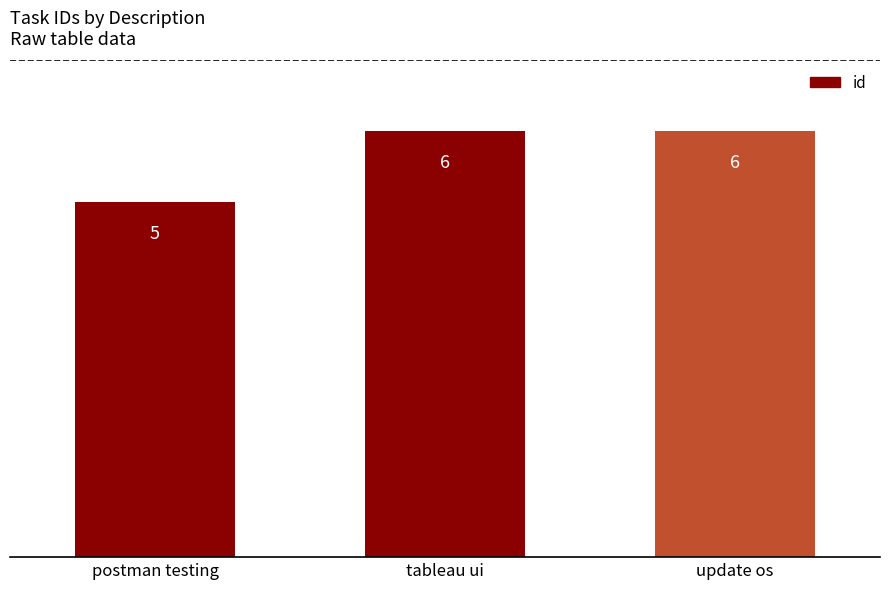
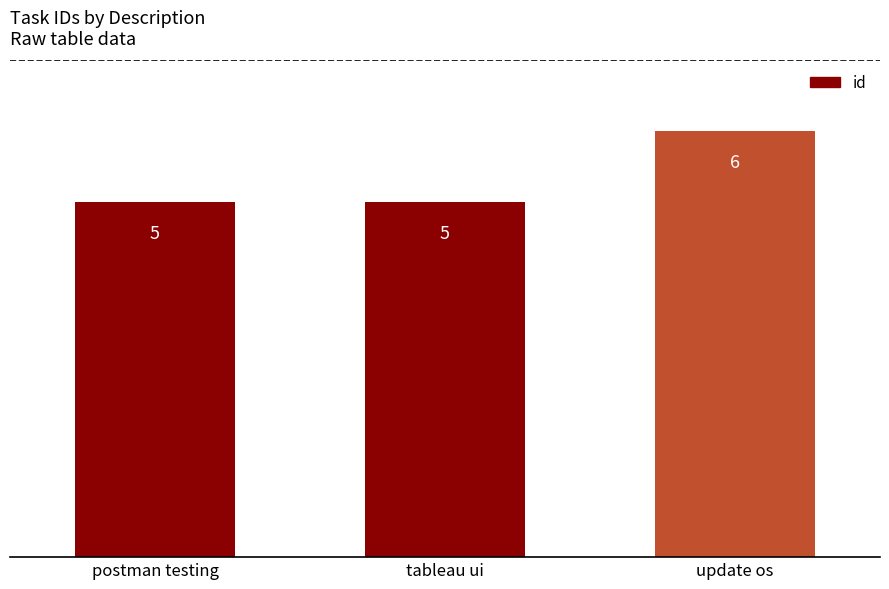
tableau ui: 6 -> 5
